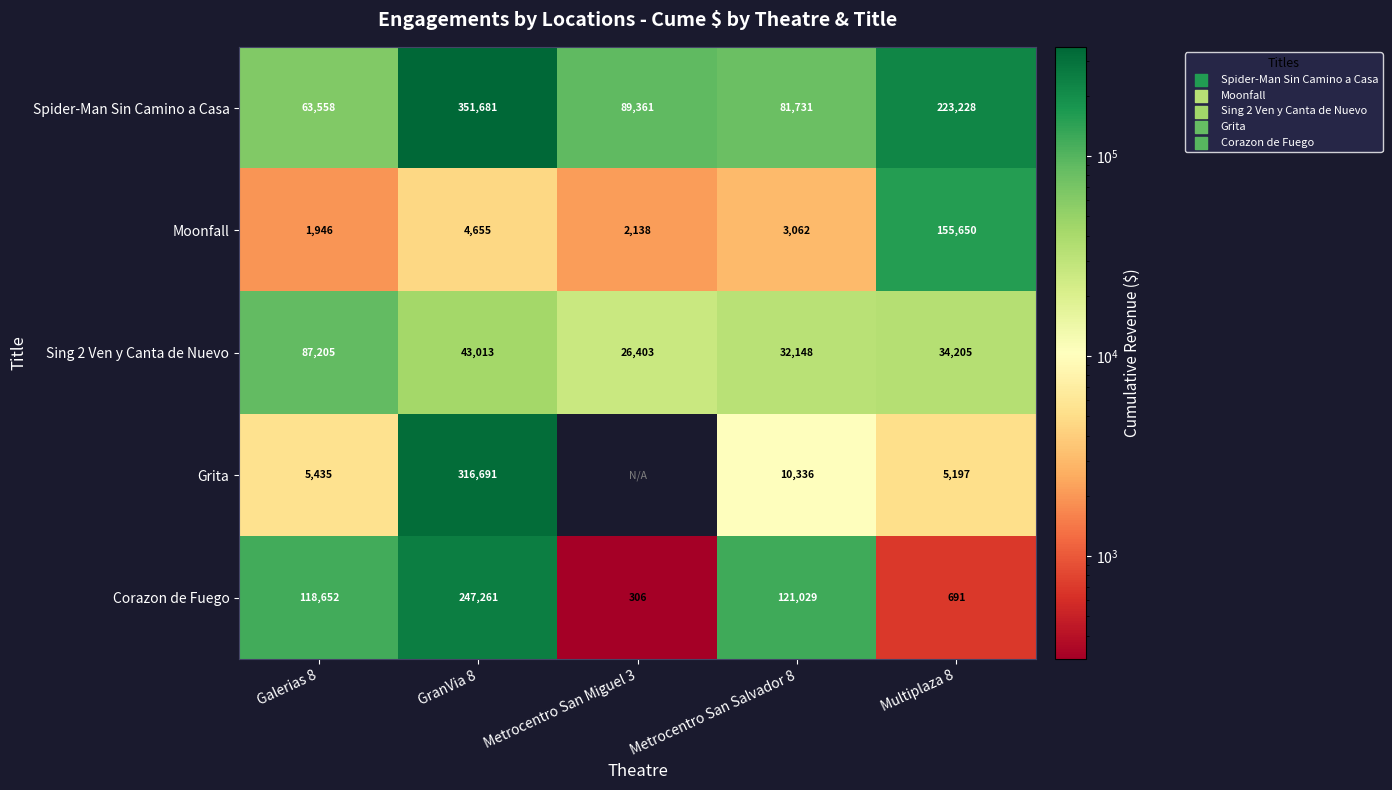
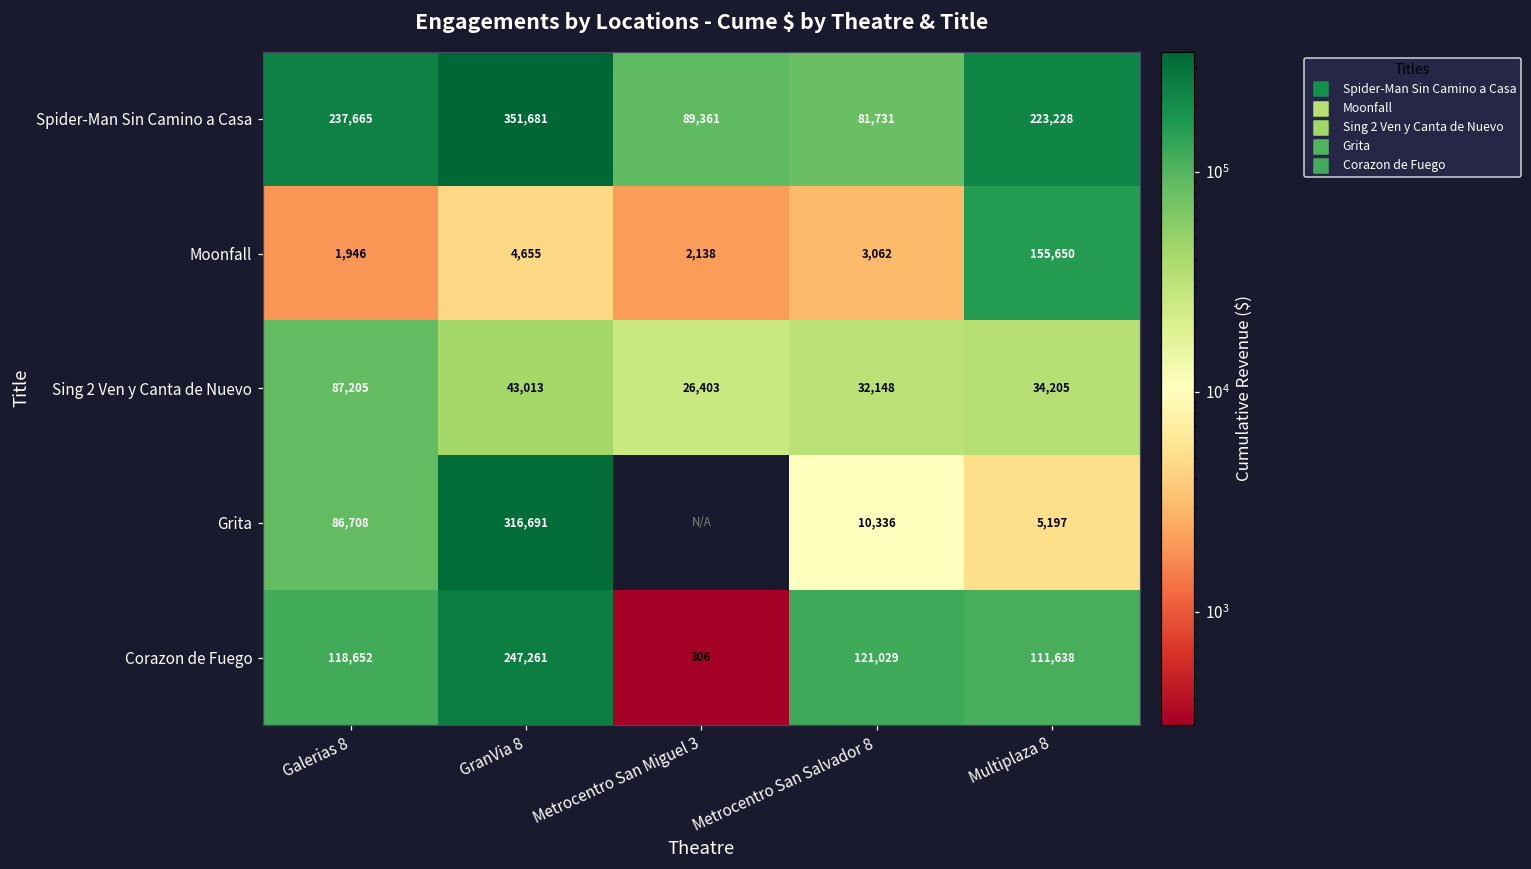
Spider-Man Sin Camino a Casa, Galerias 8: 63,558 -> 237,665
Grita, Galerias 8: 5,435 -> 86,708
Corazon de Fuego, Multiplaza 8: 691 -> 111,638
